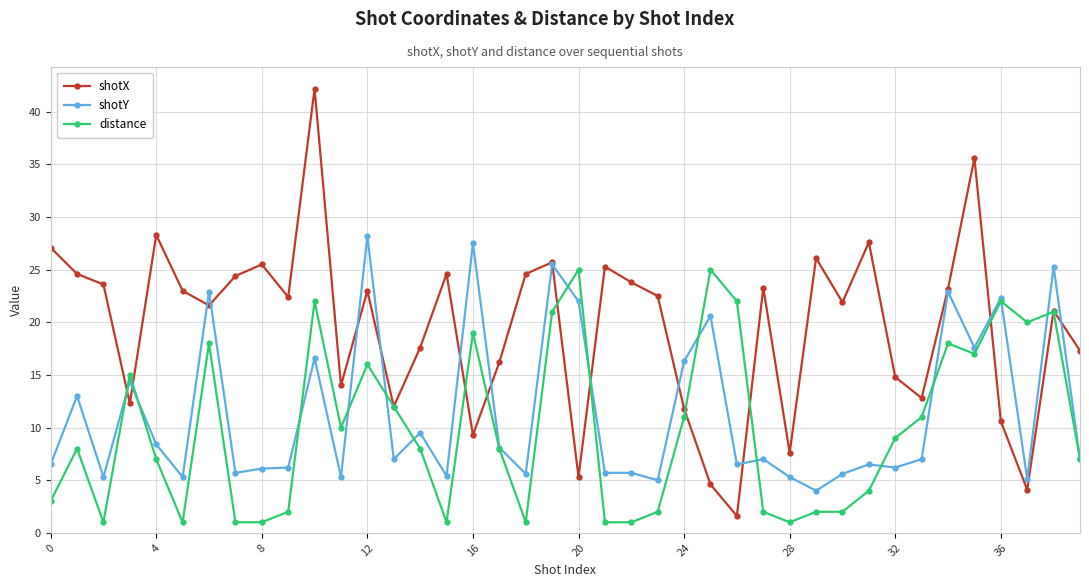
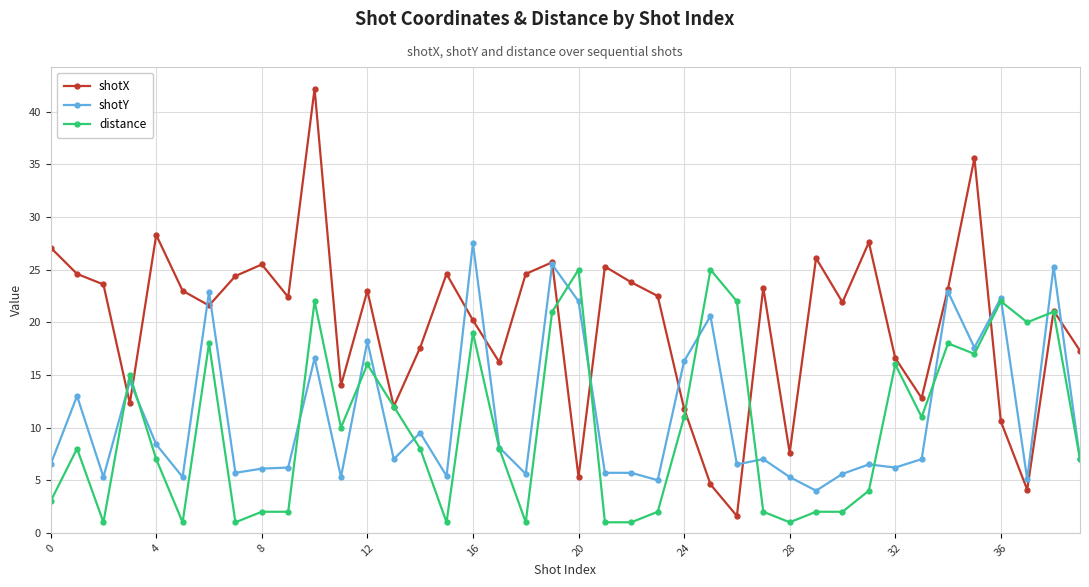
distance, 8: 1 -> 2
shotY, 12: 28.2 -> 18.2
shotX, 16: 9.3 -> 20.2
shotX, 32: 14.8 -> 16.6
distance, 32: 9 -> 16
